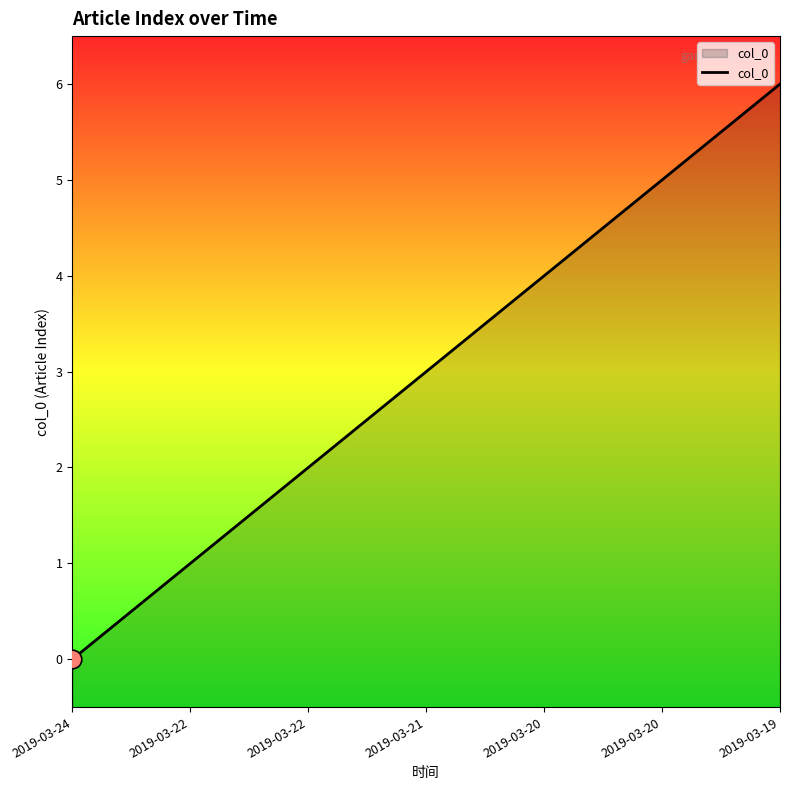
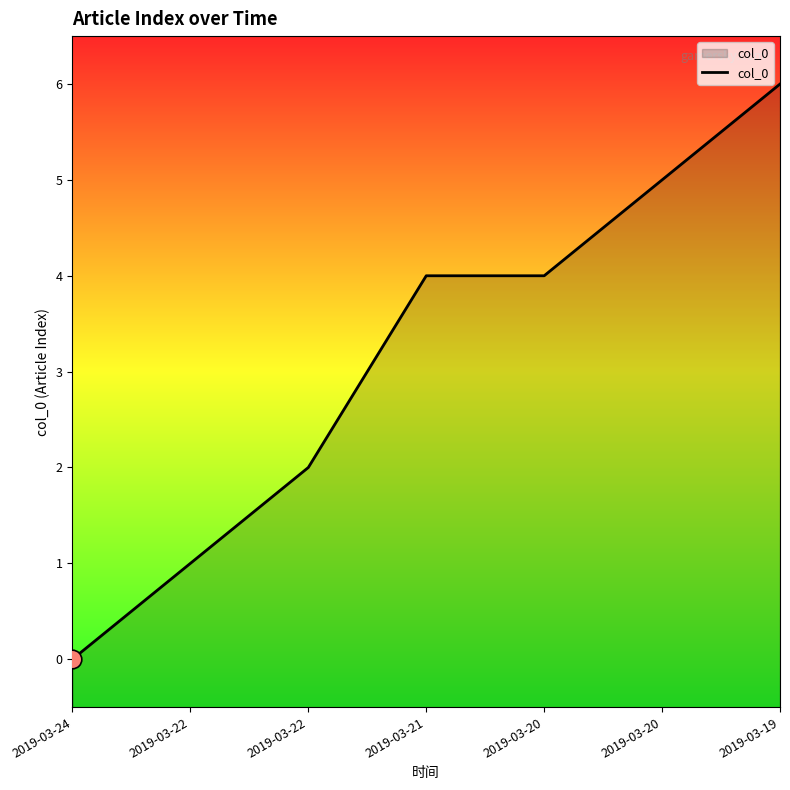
col_0, 2019-03-21: 3 -> 4
